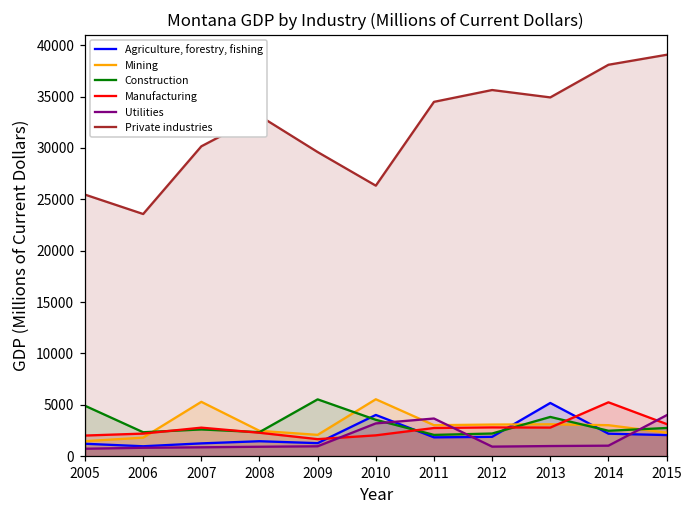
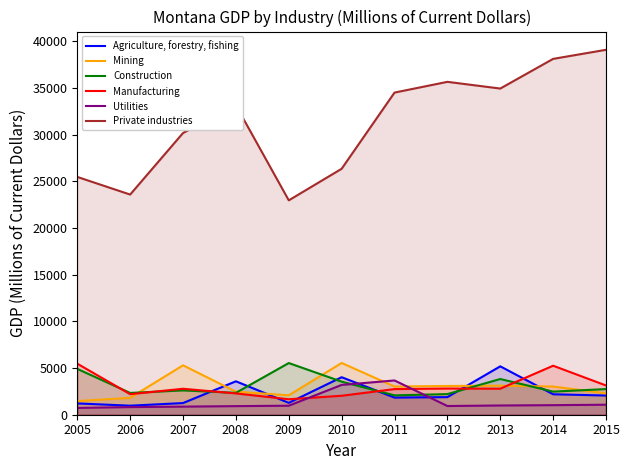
Manufacturing, 2005: 2000 -> 5000
Agriculture, forestry, fishing, 2008: 1000 -> 4000
Private industries, 2009: 30000 -> 23000
Utilities, 2015: 4000 -> 1000
